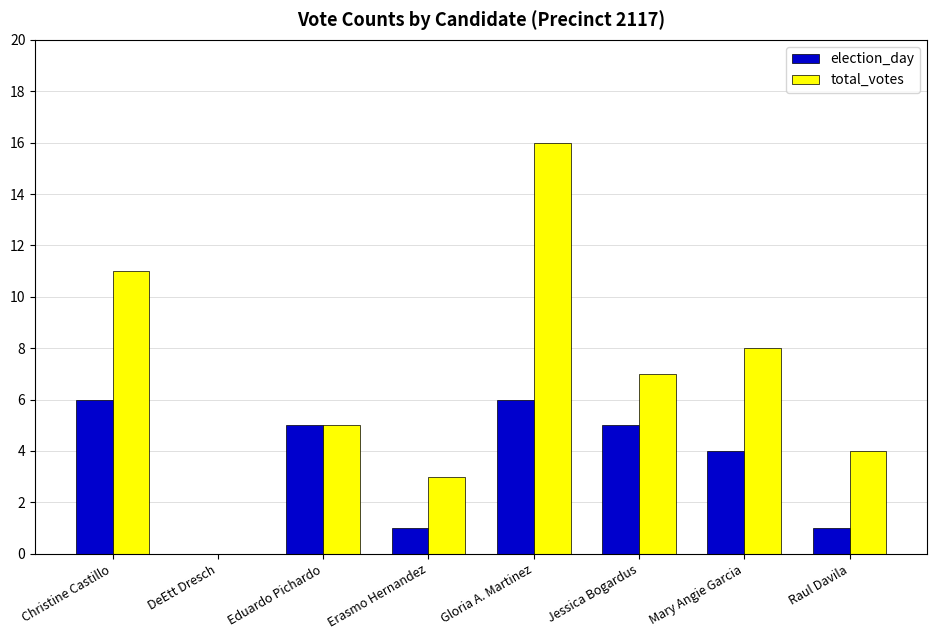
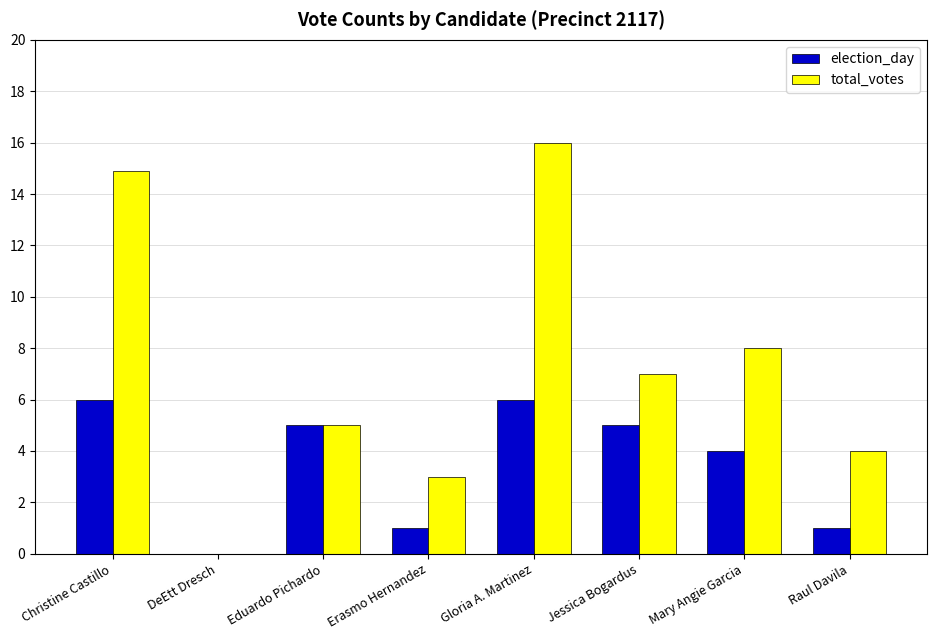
total_votes, Christine Castillo: 11.0 -> 14.9
